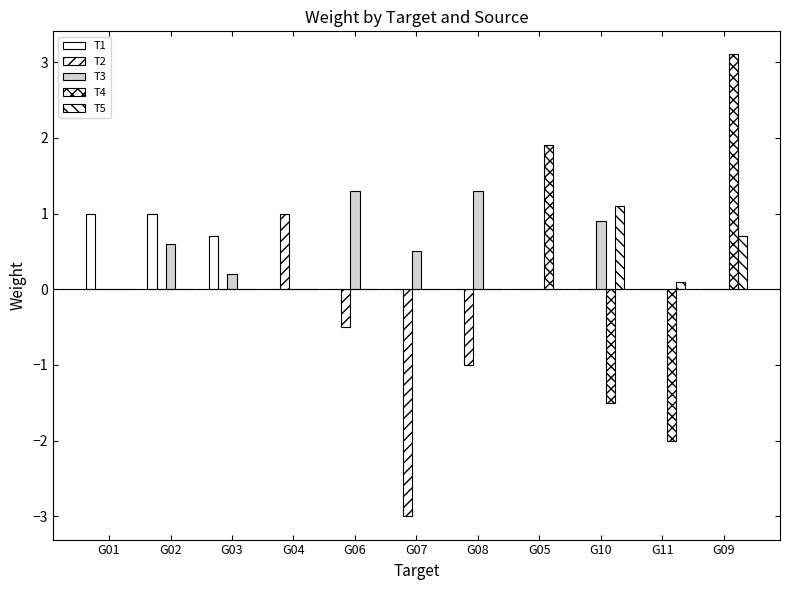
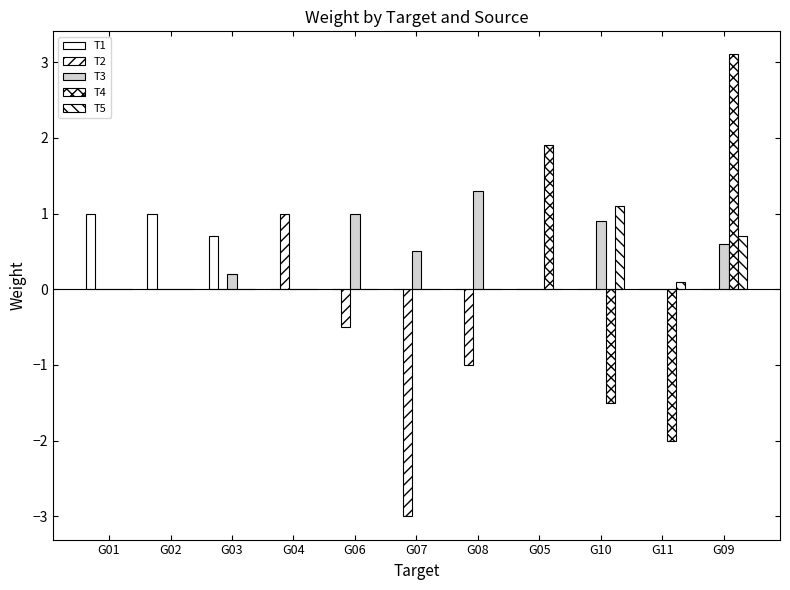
T3, G02: 0.6 -> 0.0
T3, G06: 1.3 -> 1.0
T3, G09: 0.0 -> 0.6
